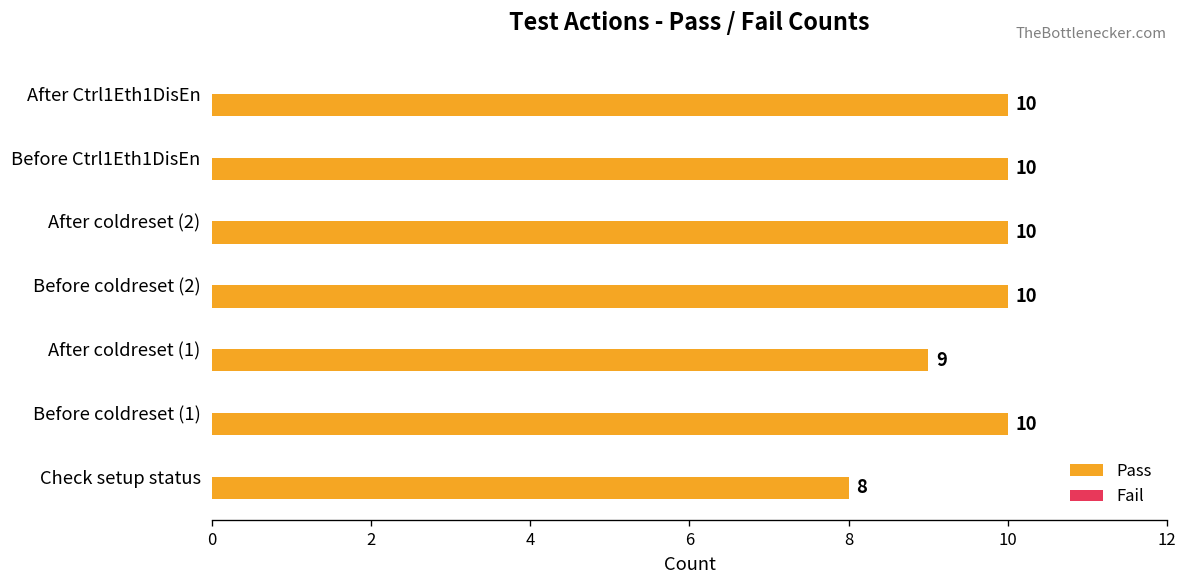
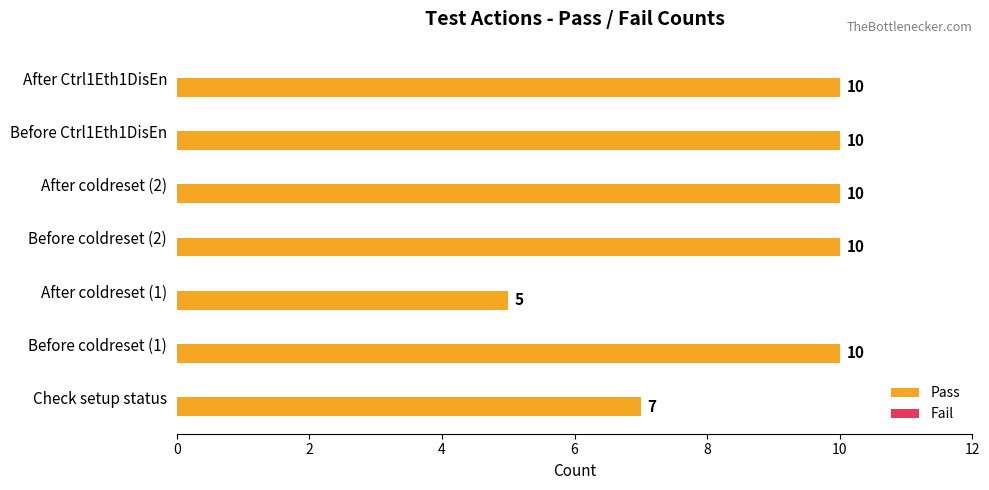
Pass, After coldreset (1): 9 -> 5
Pass, Check setup status: 8 -> 7
